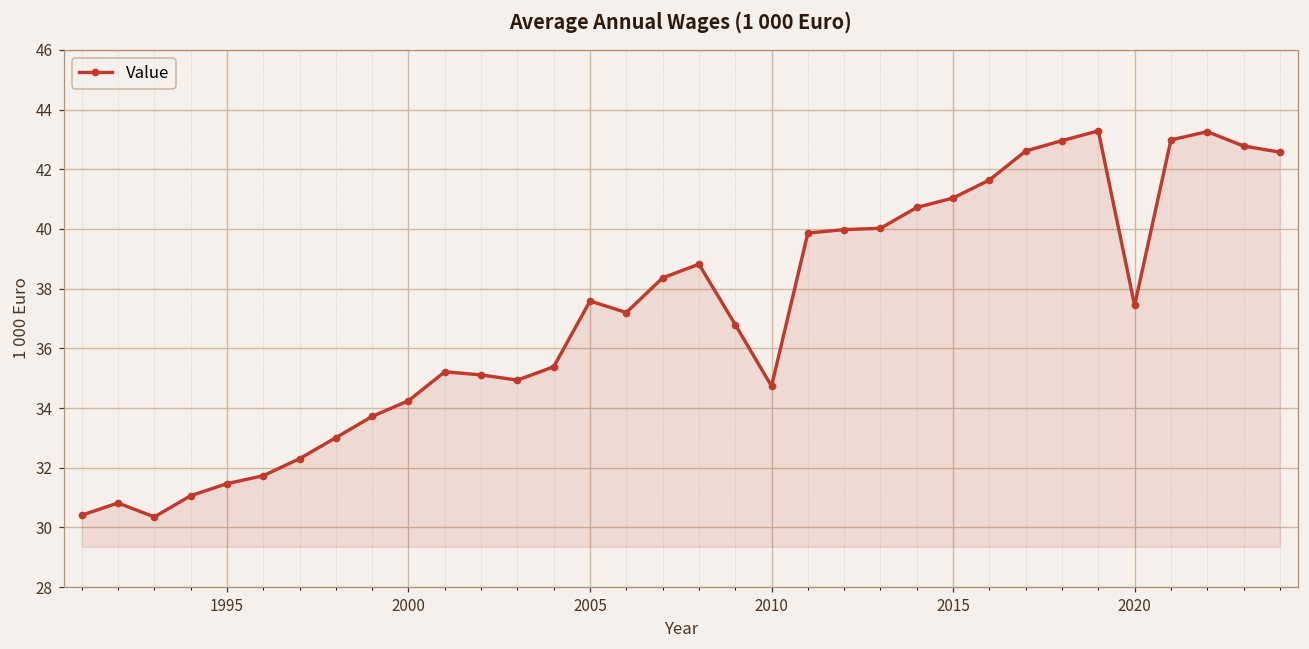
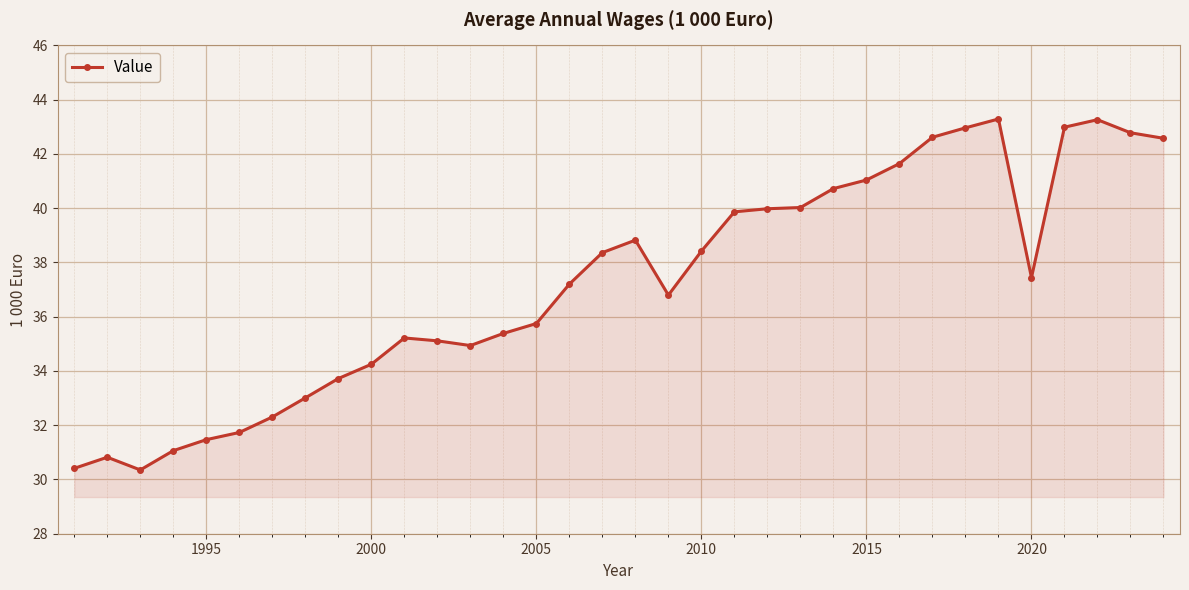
2005: 37.6 -> 35.7
2010: 34.7 -> 38.4
